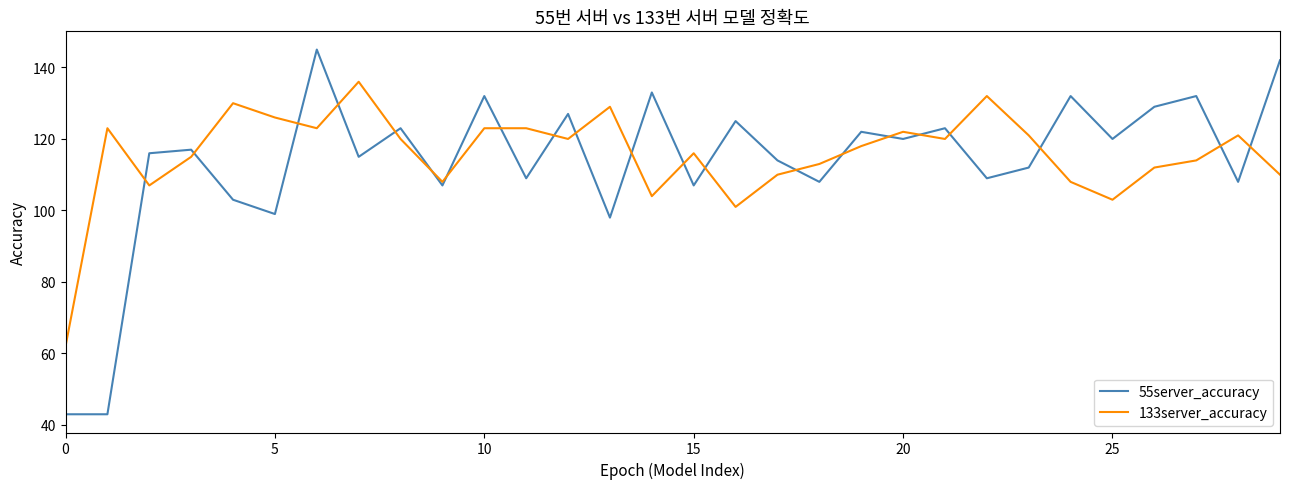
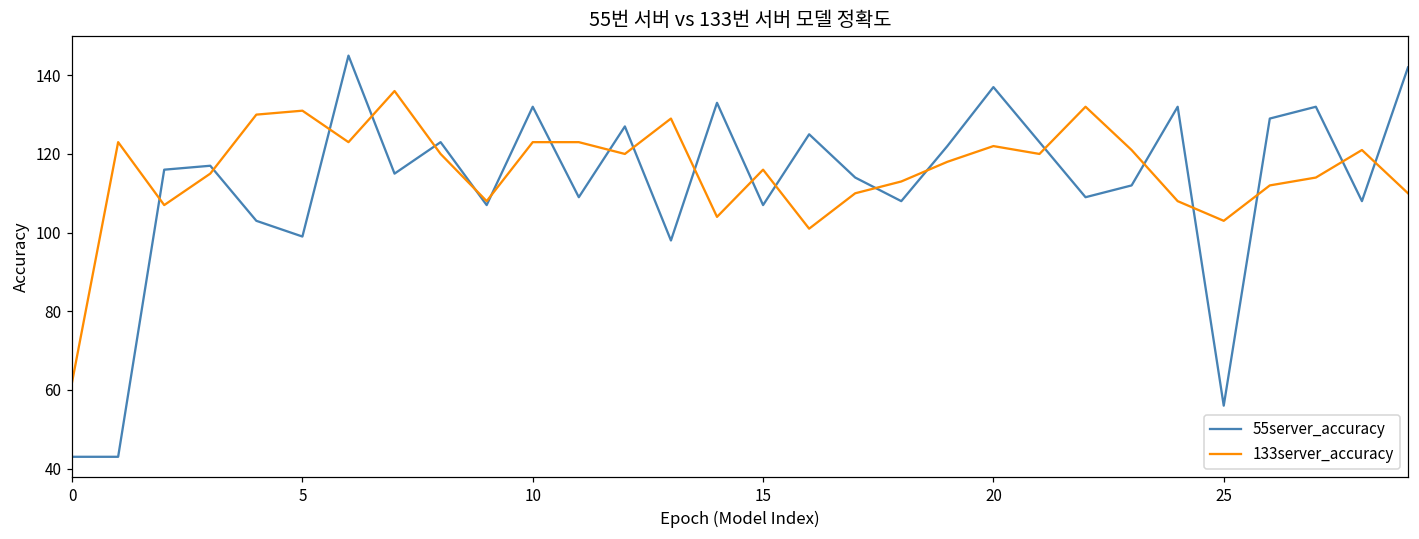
133server_accuracy, 5: 126 -> 131
55server_accuracy, 20: 120 -> 137
55server_accuracy, 25: 120 -> 56
